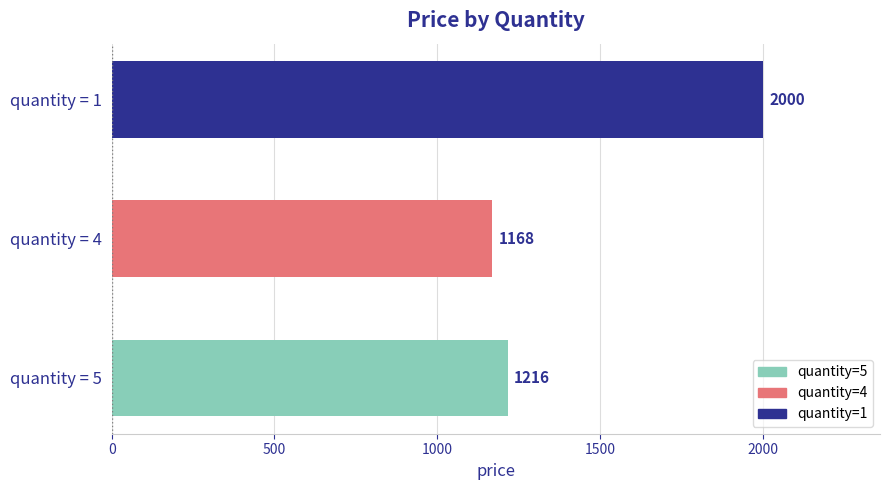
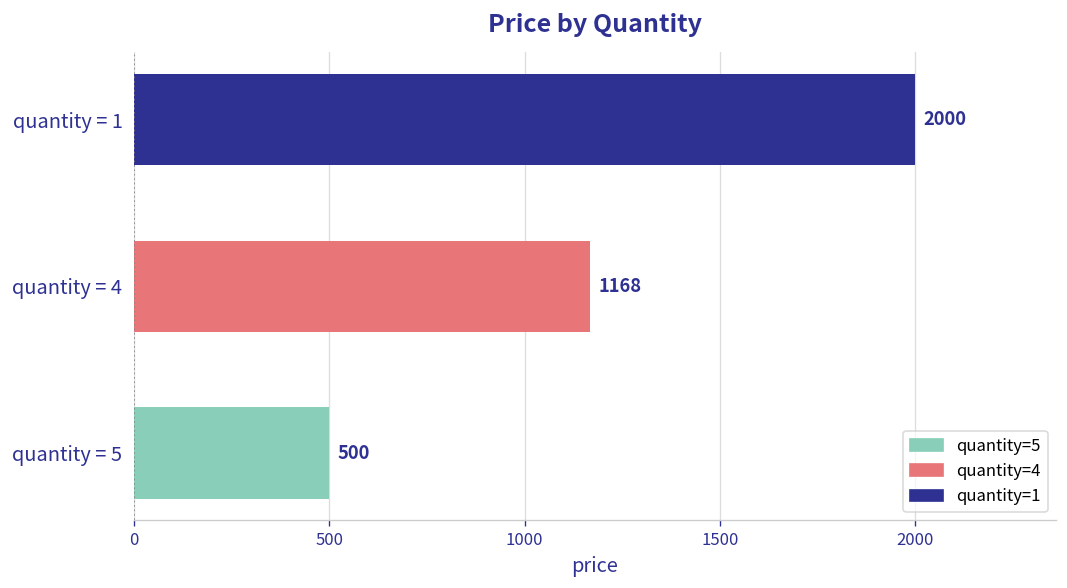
quantity = 5: 1216 -> 500
